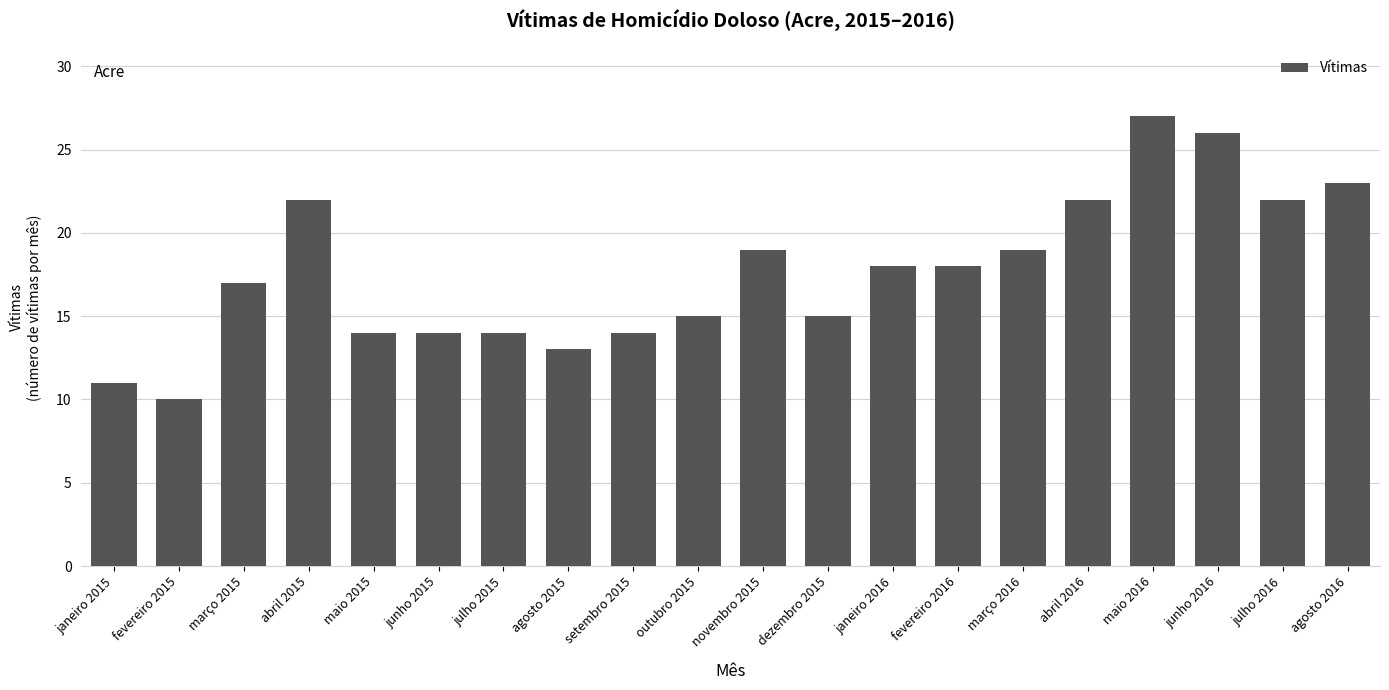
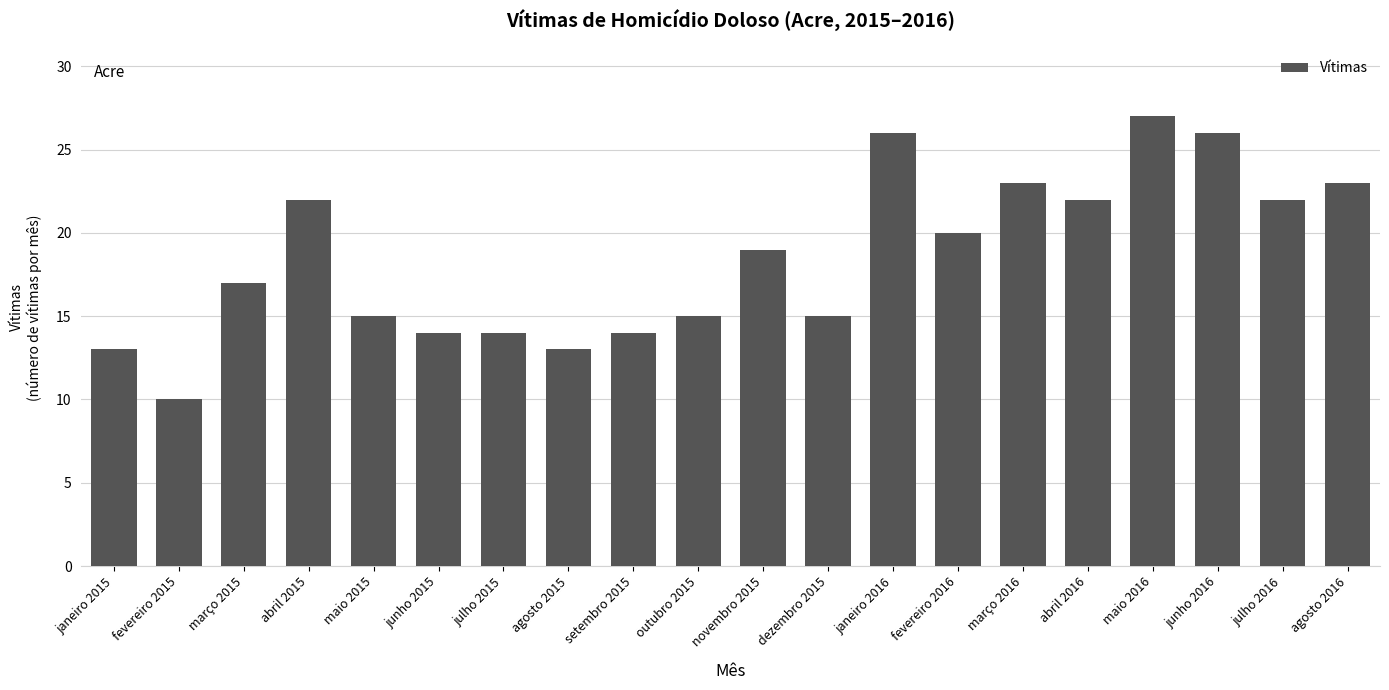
janeiro 2015: 11 -> 13
maio 2015: 14 -> 15
janeiro 2016: 18 -> 26
fevereiro 2016: 18 -> 20
março 2016: 19 -> 23
